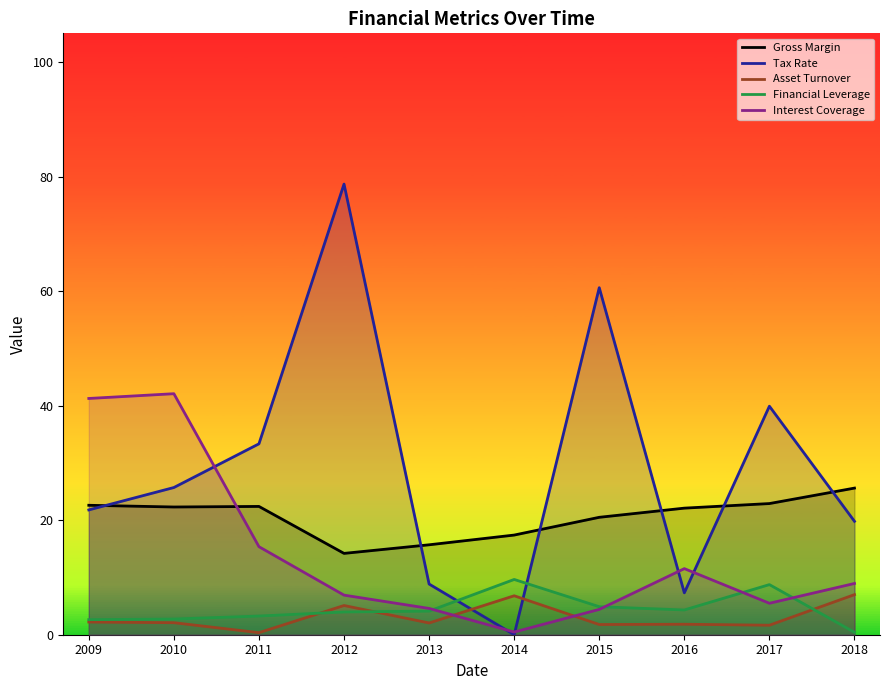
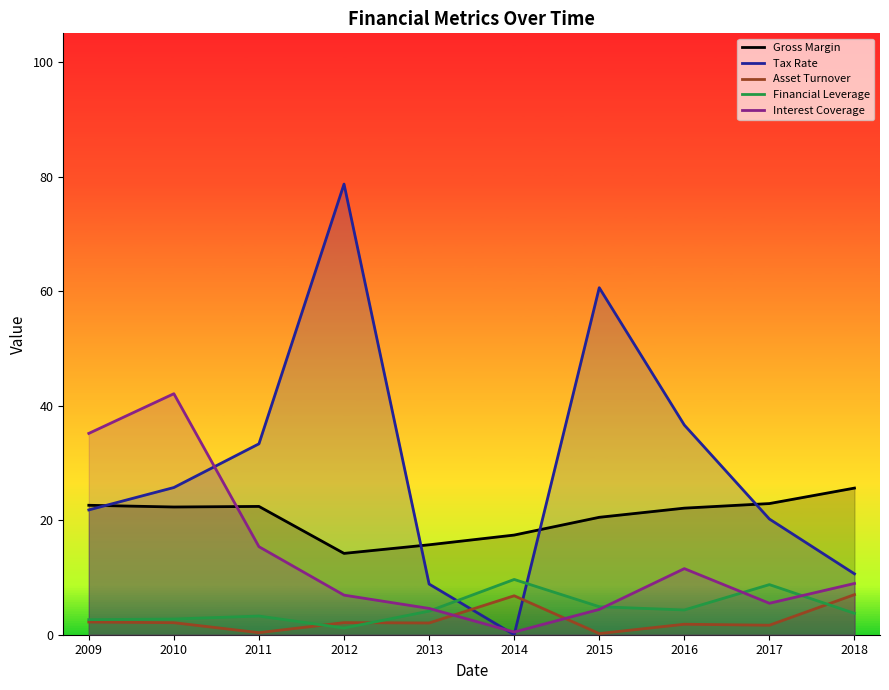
Interest Coverage, 2009: 41 -> 35
Asset Turnover, 2012: 5 -> 2
Financial Leverage, 2012: 4 -> 1
Asset Turnover, 2015: 2 -> 0
Tax Rate, 2016: 7 -> 37
Tax Rate, 2017: 40 -> 20
Tax Rate, 2018: 20 -> 11
Financial Leverage, 2018: 0 -> 4
